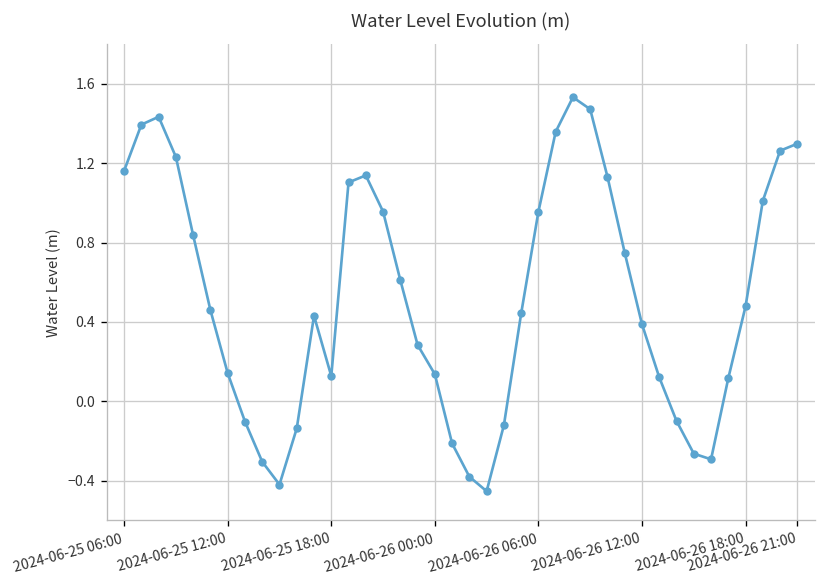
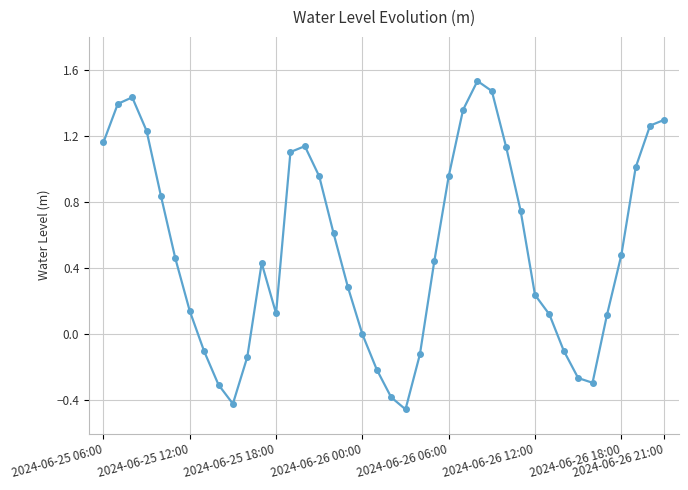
2024-06-26 00:00: 0.14 -> 0.00
2024-06-26 12:00: 0.39 -> 0.24
